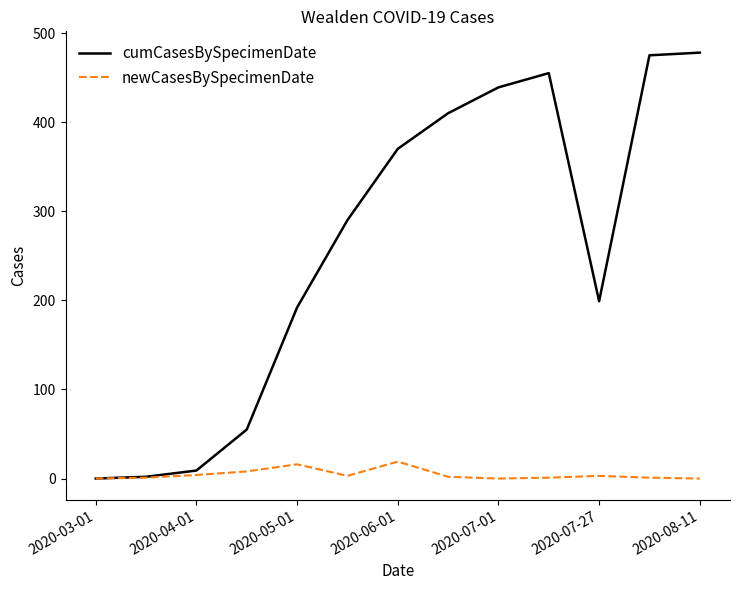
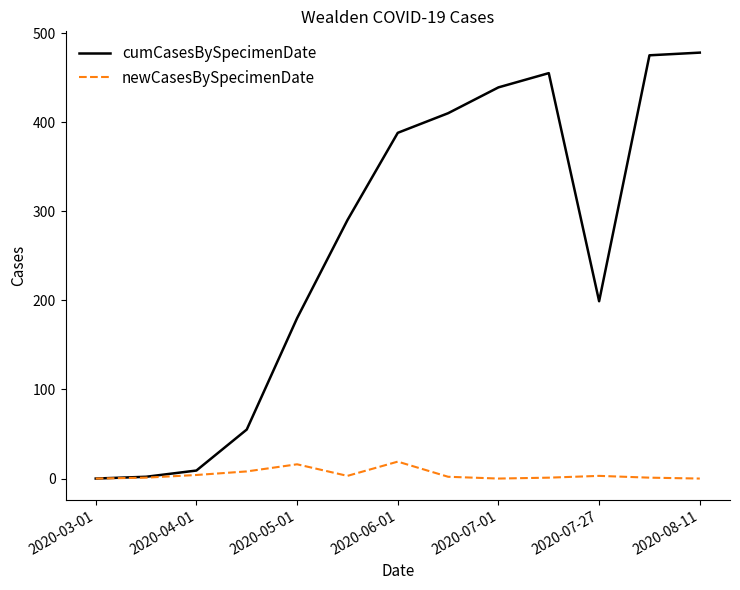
cumCasesBySpecimenDate, 2020-05-01: 190 -> 180
cumCasesBySpecimenDate, 2020-06-01: 370 -> 390
